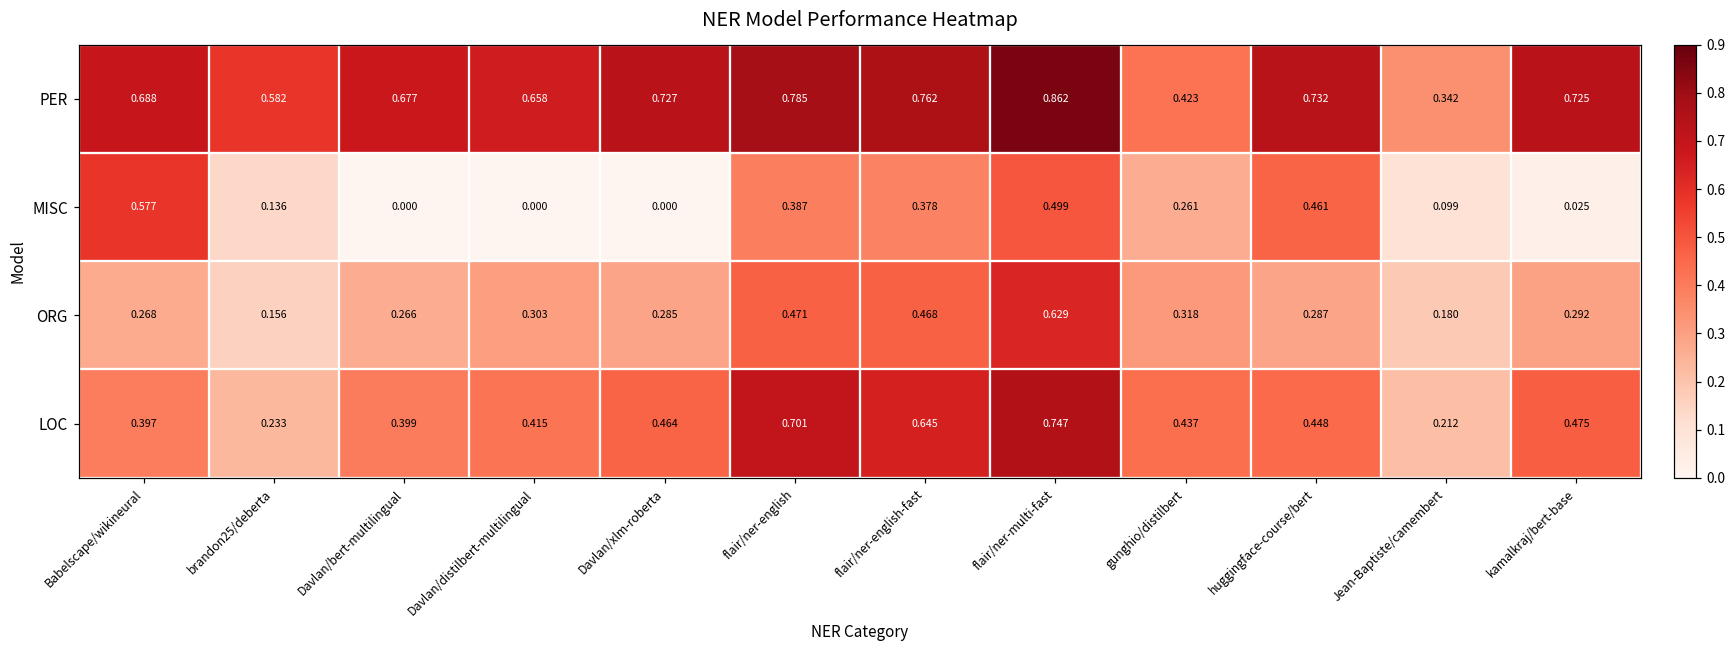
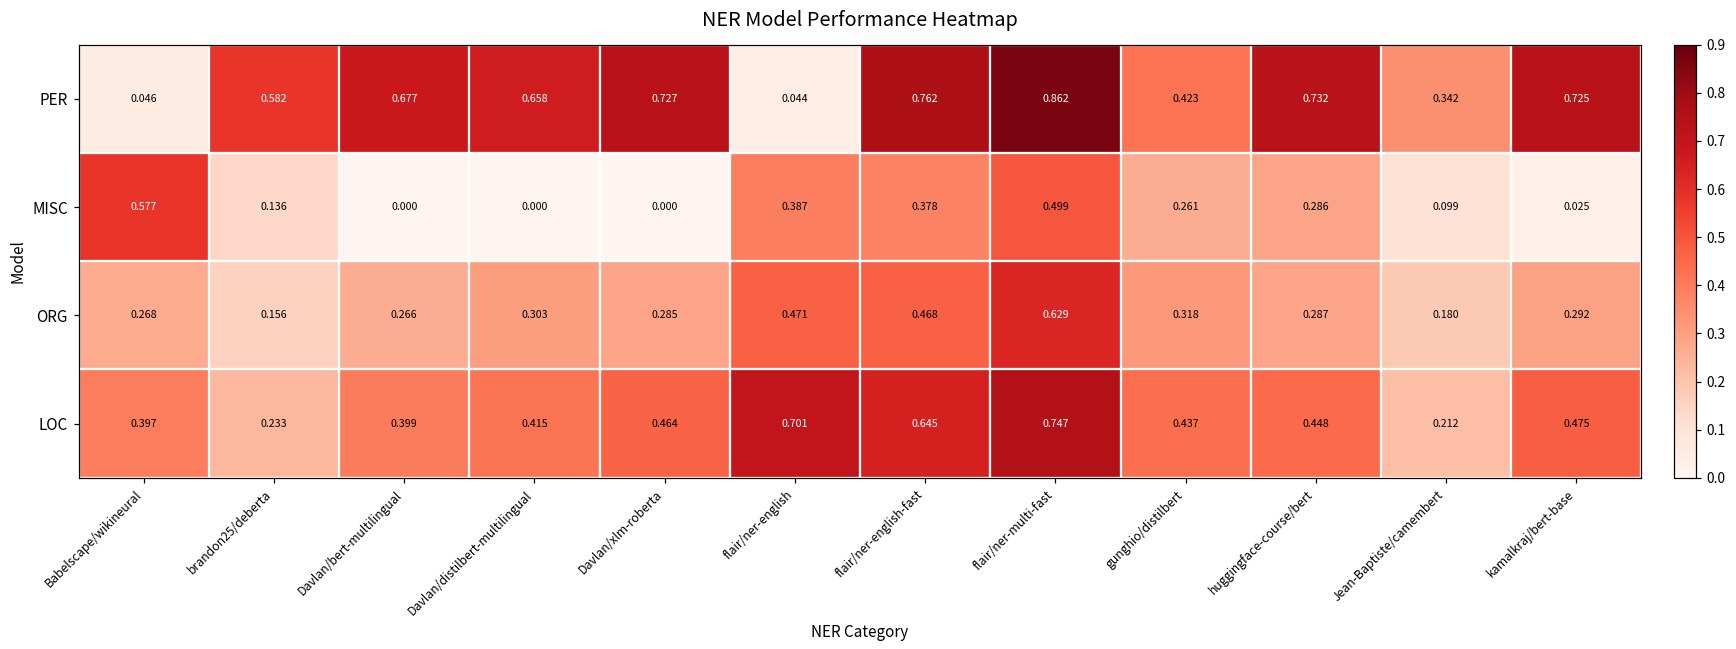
PER, Babelscape/wikineural: 0.688 -> 0.046
PER, flair/ner-english: 0.785 -> 0.044
MISC, huggingface-course/bert: 0.461 -> 0.286
